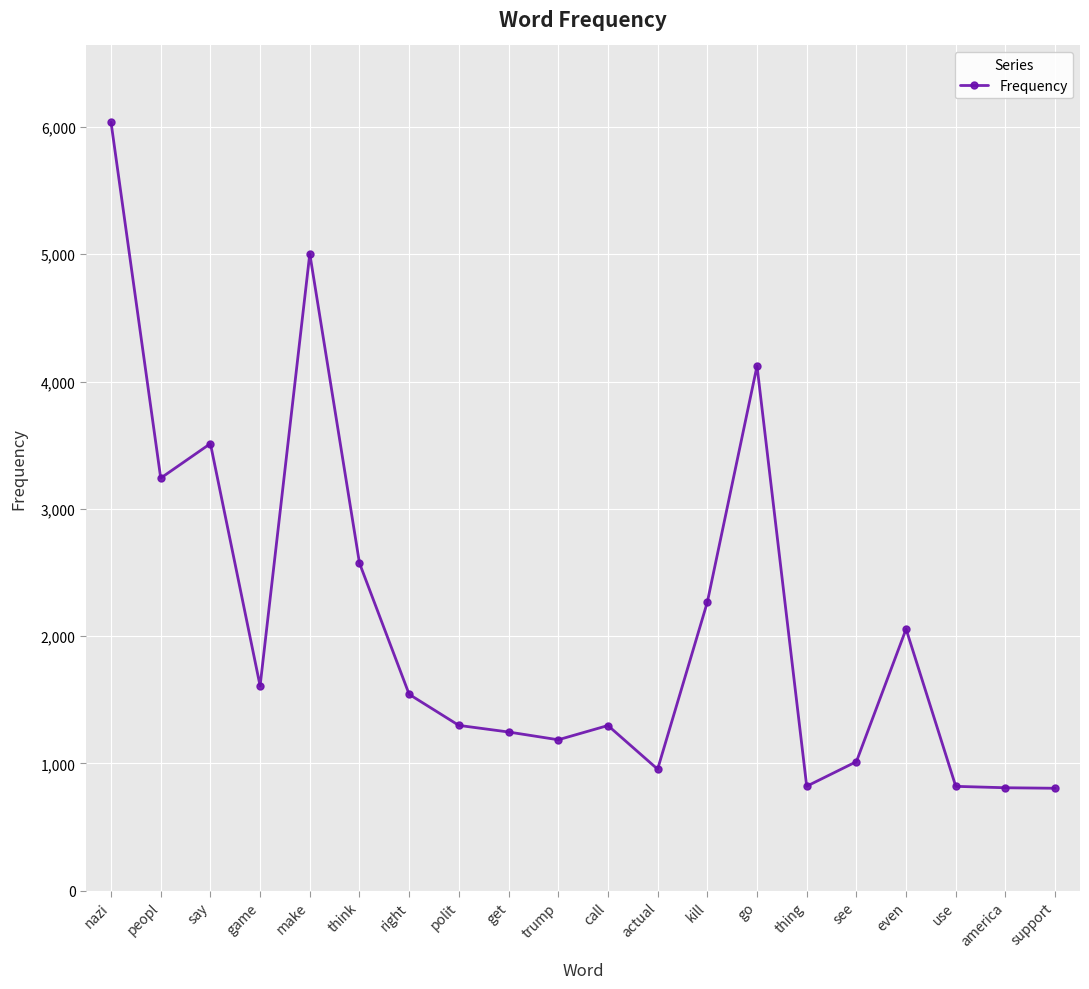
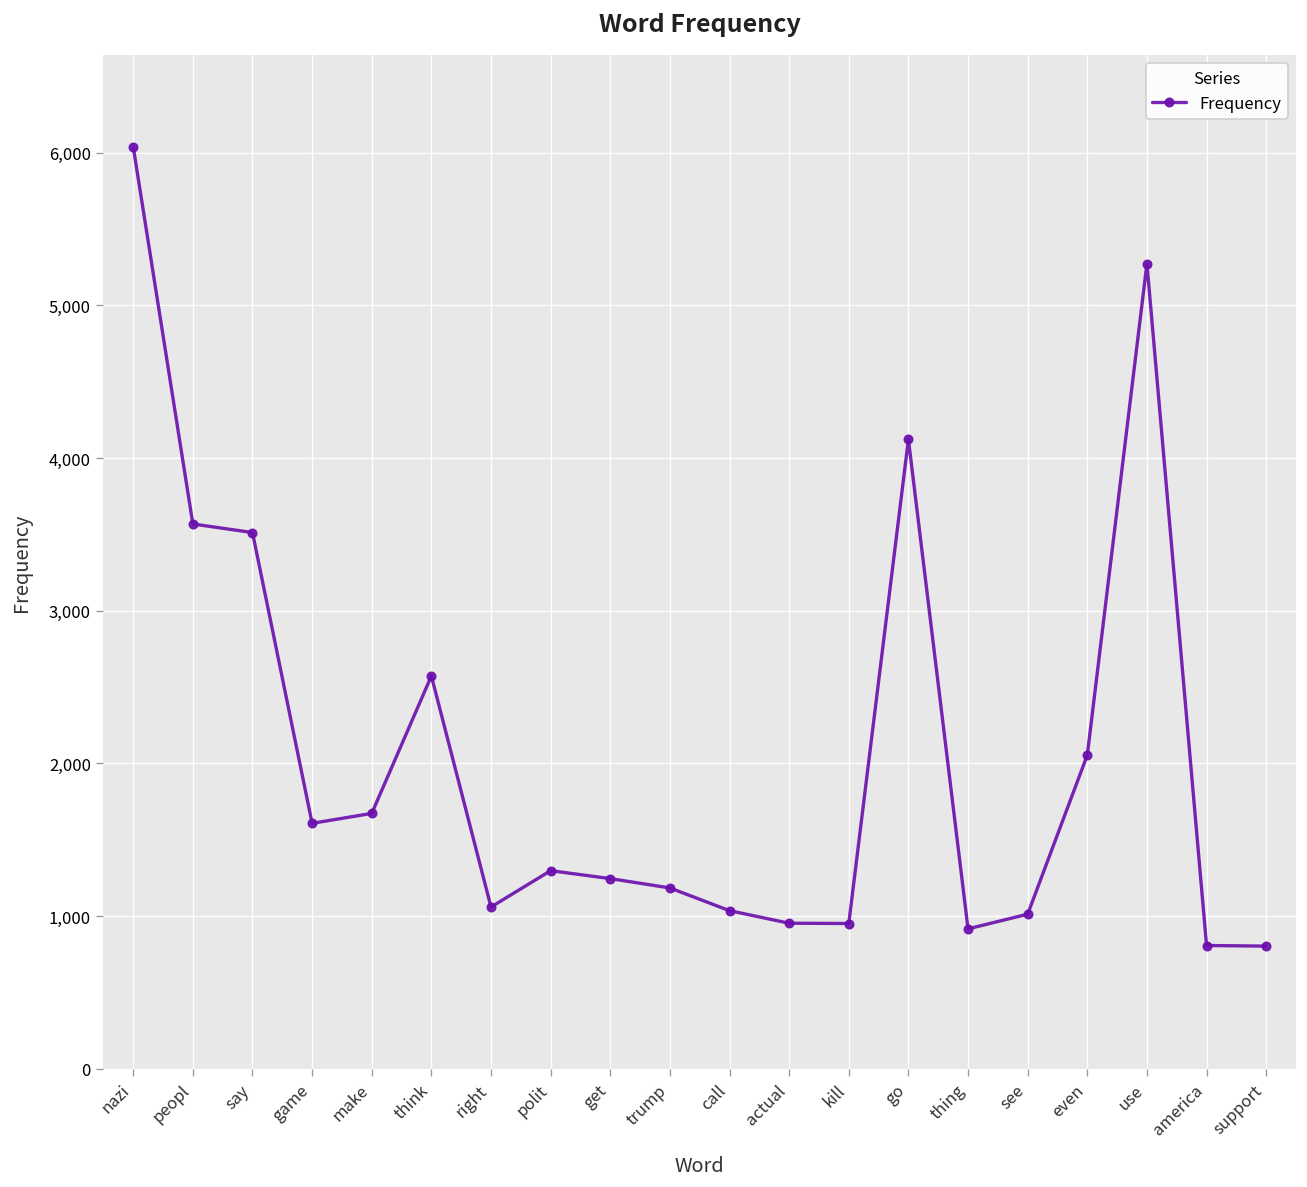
peopl: 3,240 -> 3,570
make: 5,000 -> 1,670
right: 1,540 -> 1,060
call: 1,300 -> 1,040
kill: 2,270 -> 950
thing: 820 -> 920
use: 820 -> 5,270
